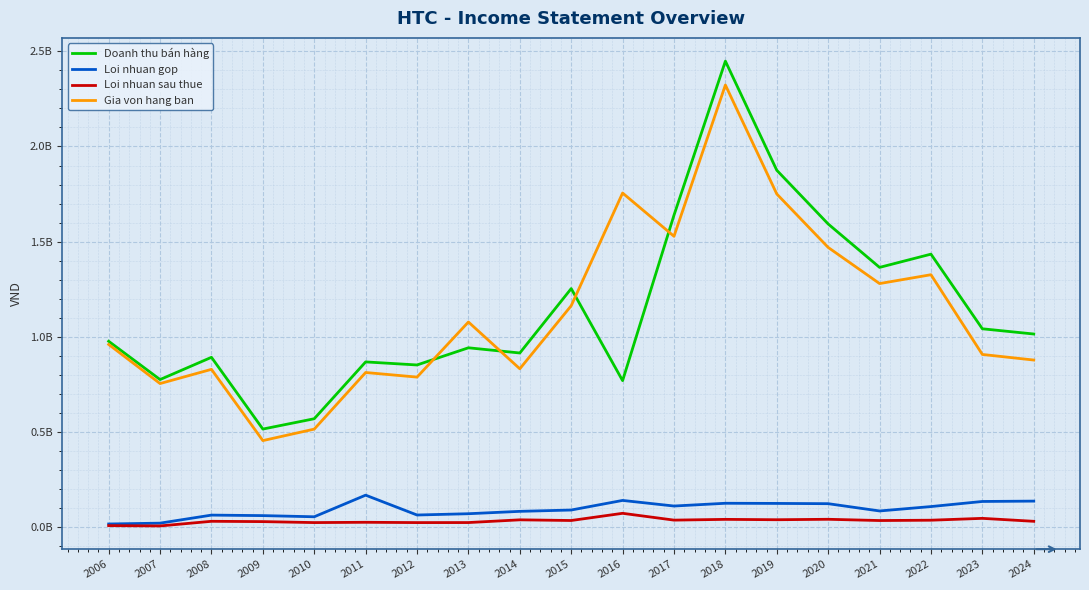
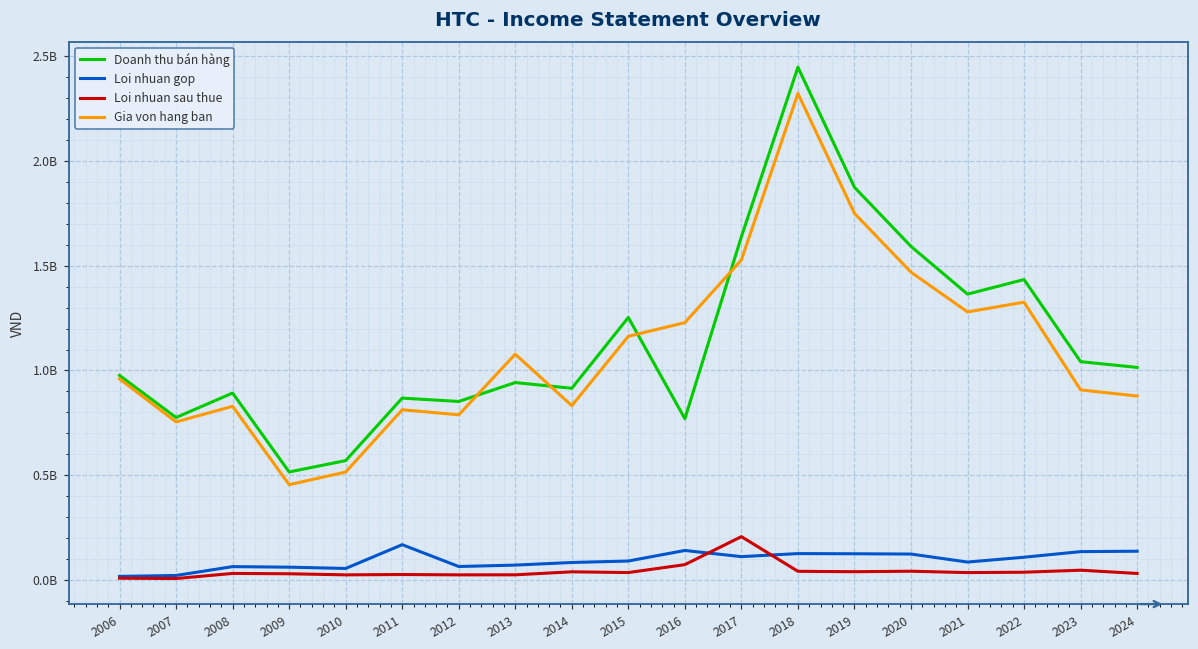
Gia von hang ban, 2016: 1760000000 -> 1230000000
Loi nhuan sau thue, 2017: 40000000 -> 210000000
